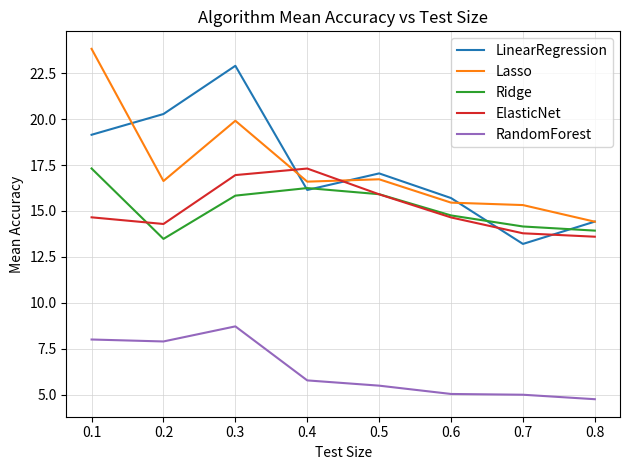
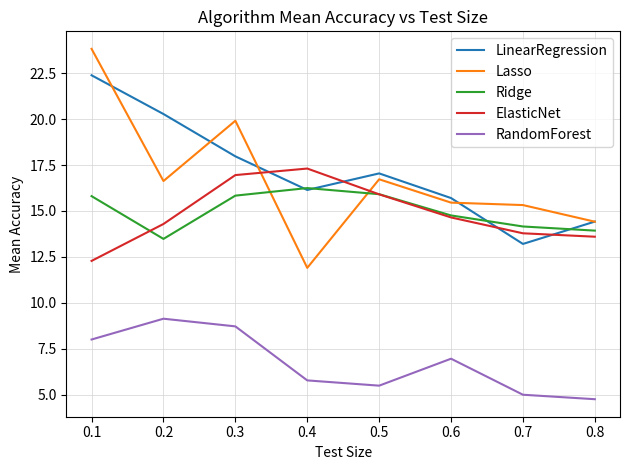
LinearRegression, 0.1: 19.1 -> 22.4
Ridge, 0.1: 17.3 -> 15.8
ElasticNet, 0.1: 14.7 -> 12.3
RandomForest, 0.2: 7.9 -> 9.1
LinearRegression, 0.3: 22.9 -> 18.0
Lasso, 0.4: 16.6 -> 11.9
RandomForest, 0.6: 5.0 -> 7.0
